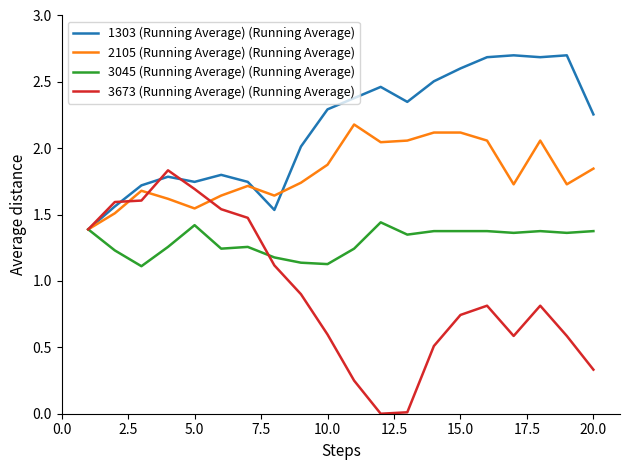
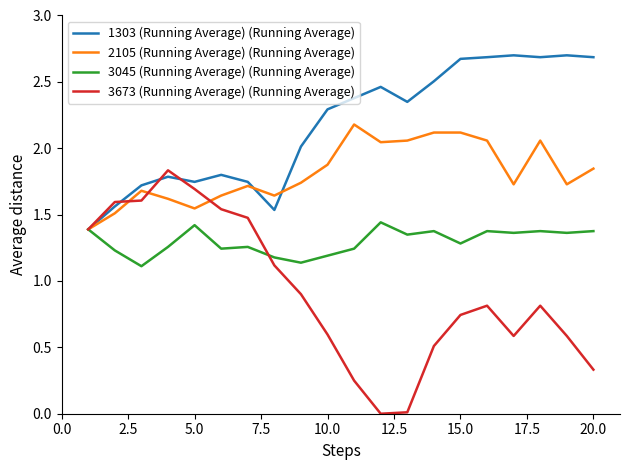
3045 (Running Average) (Running Average), 10.0: 1.13 -> 1.19
1303 (Running Average) (Running Average), 15.0: 2.60 -> 2.67
3045 (Running Average) (Running Average), 15.0: 1.38 -> 1.28
1303 (Running Average) (Running Average), 20.0: 2.25 -> 2.69
